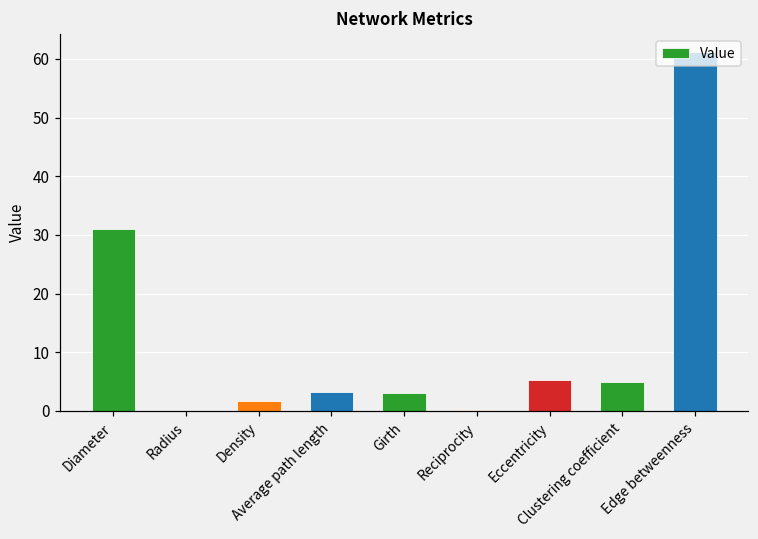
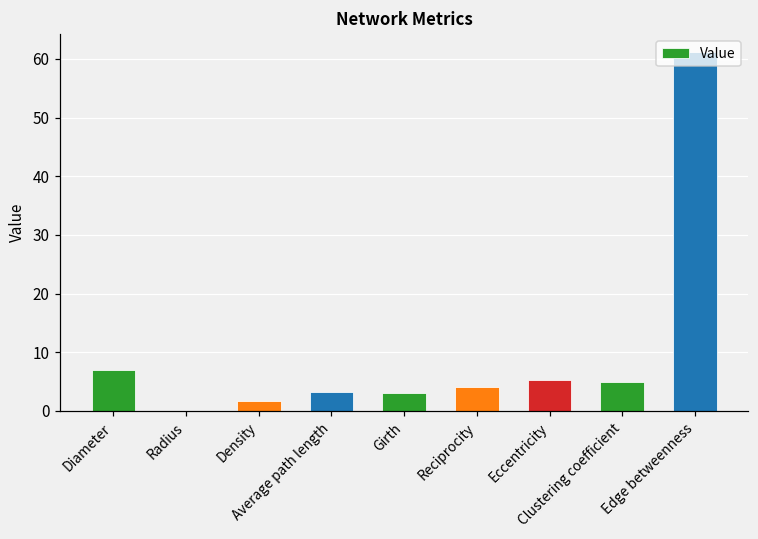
Diameter: 31 -> 7
Reciprocity: 0 -> 4
